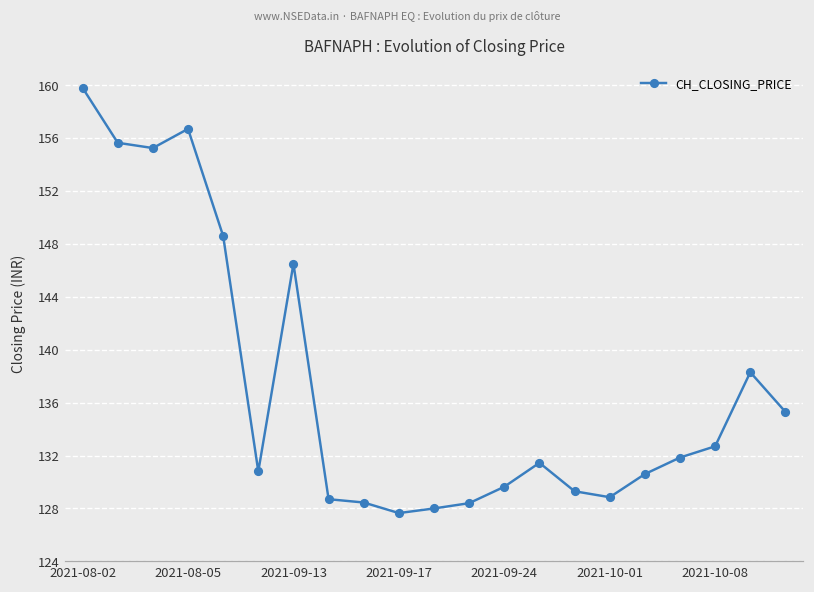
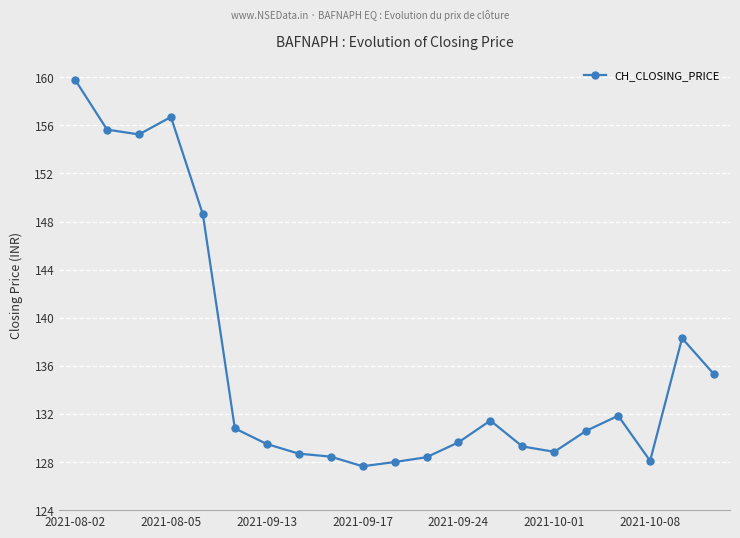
2021-09-13: 146.5 -> 129.5
2021-10-08: 132.7 -> 128.1
